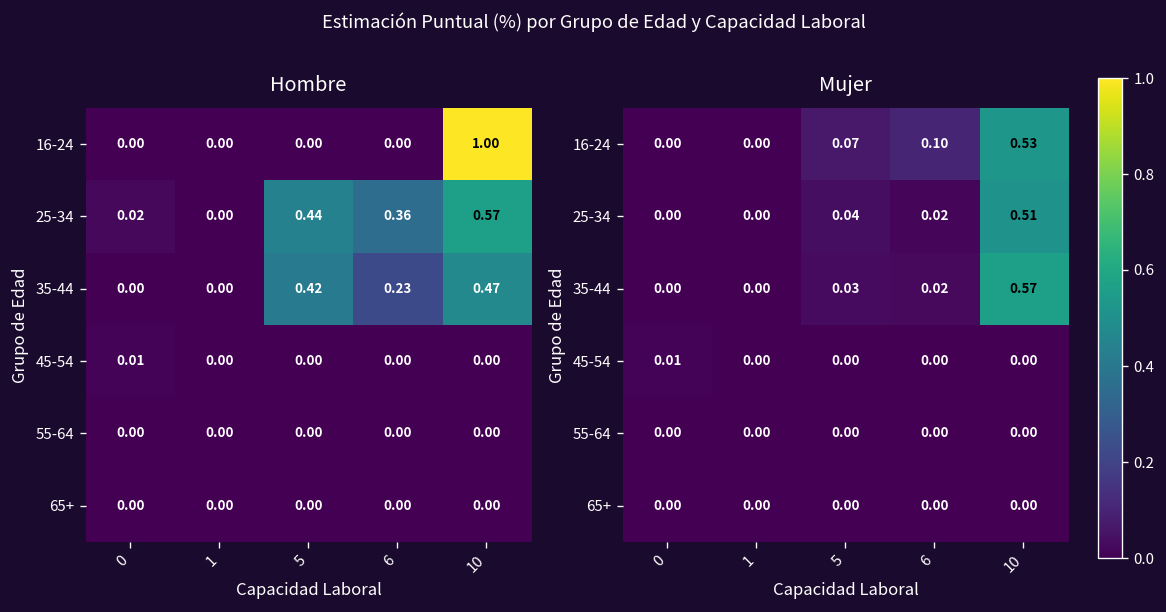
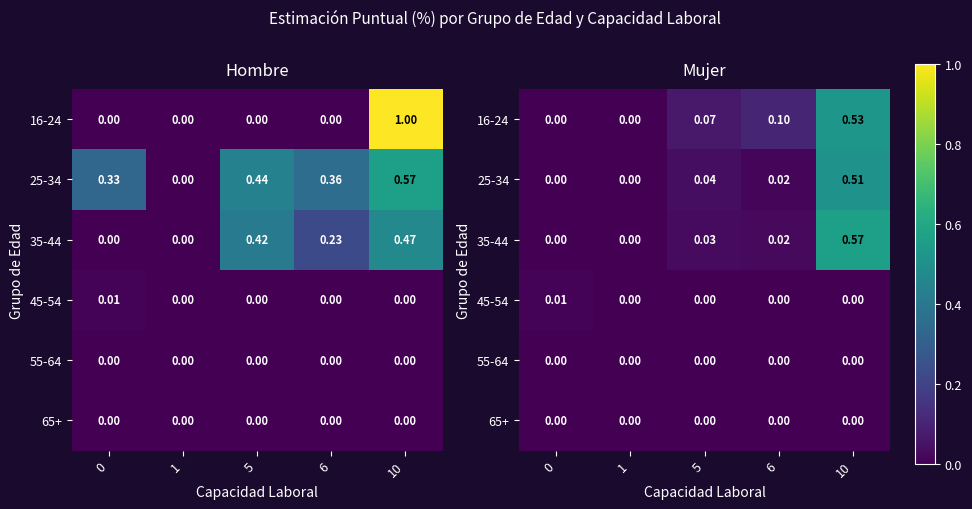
Hombre, 25-34, 0: 0.02 -> 0.33
